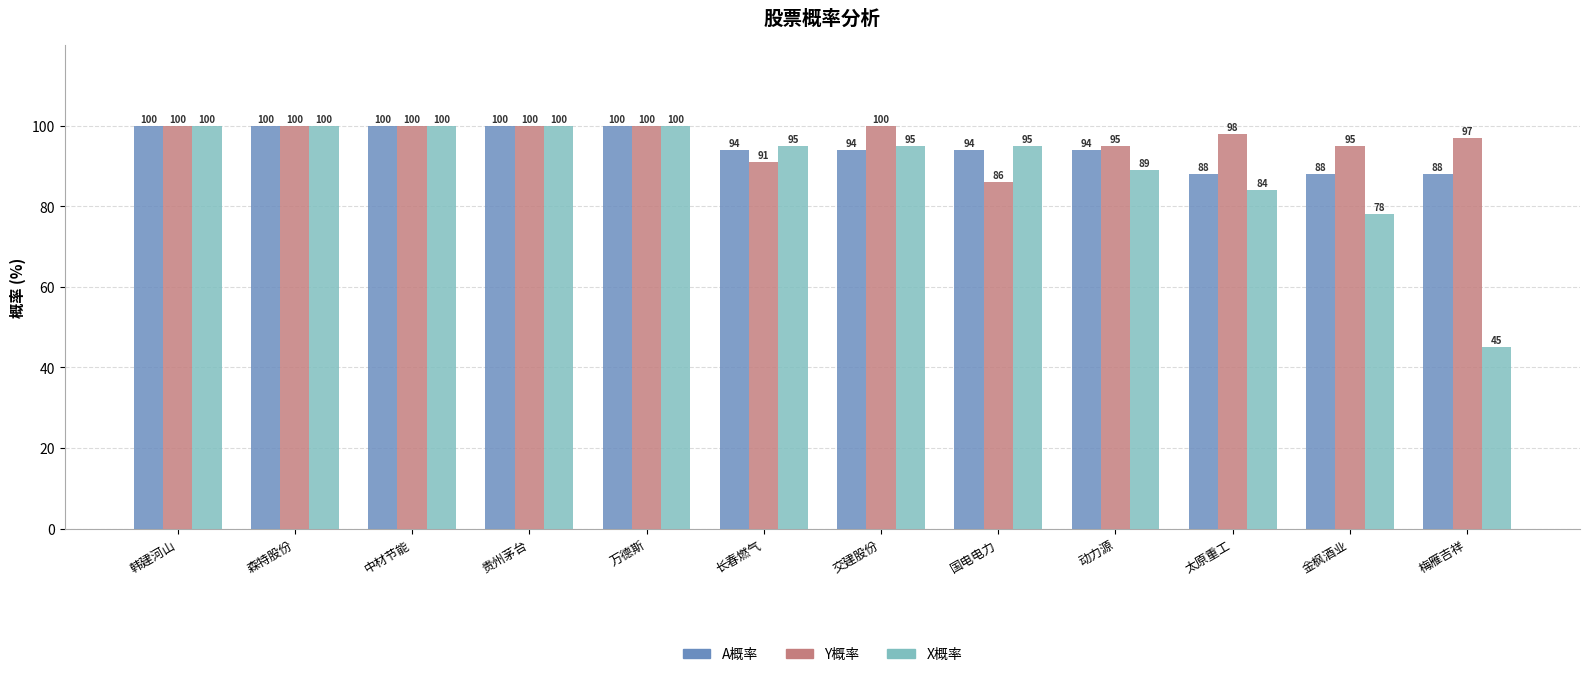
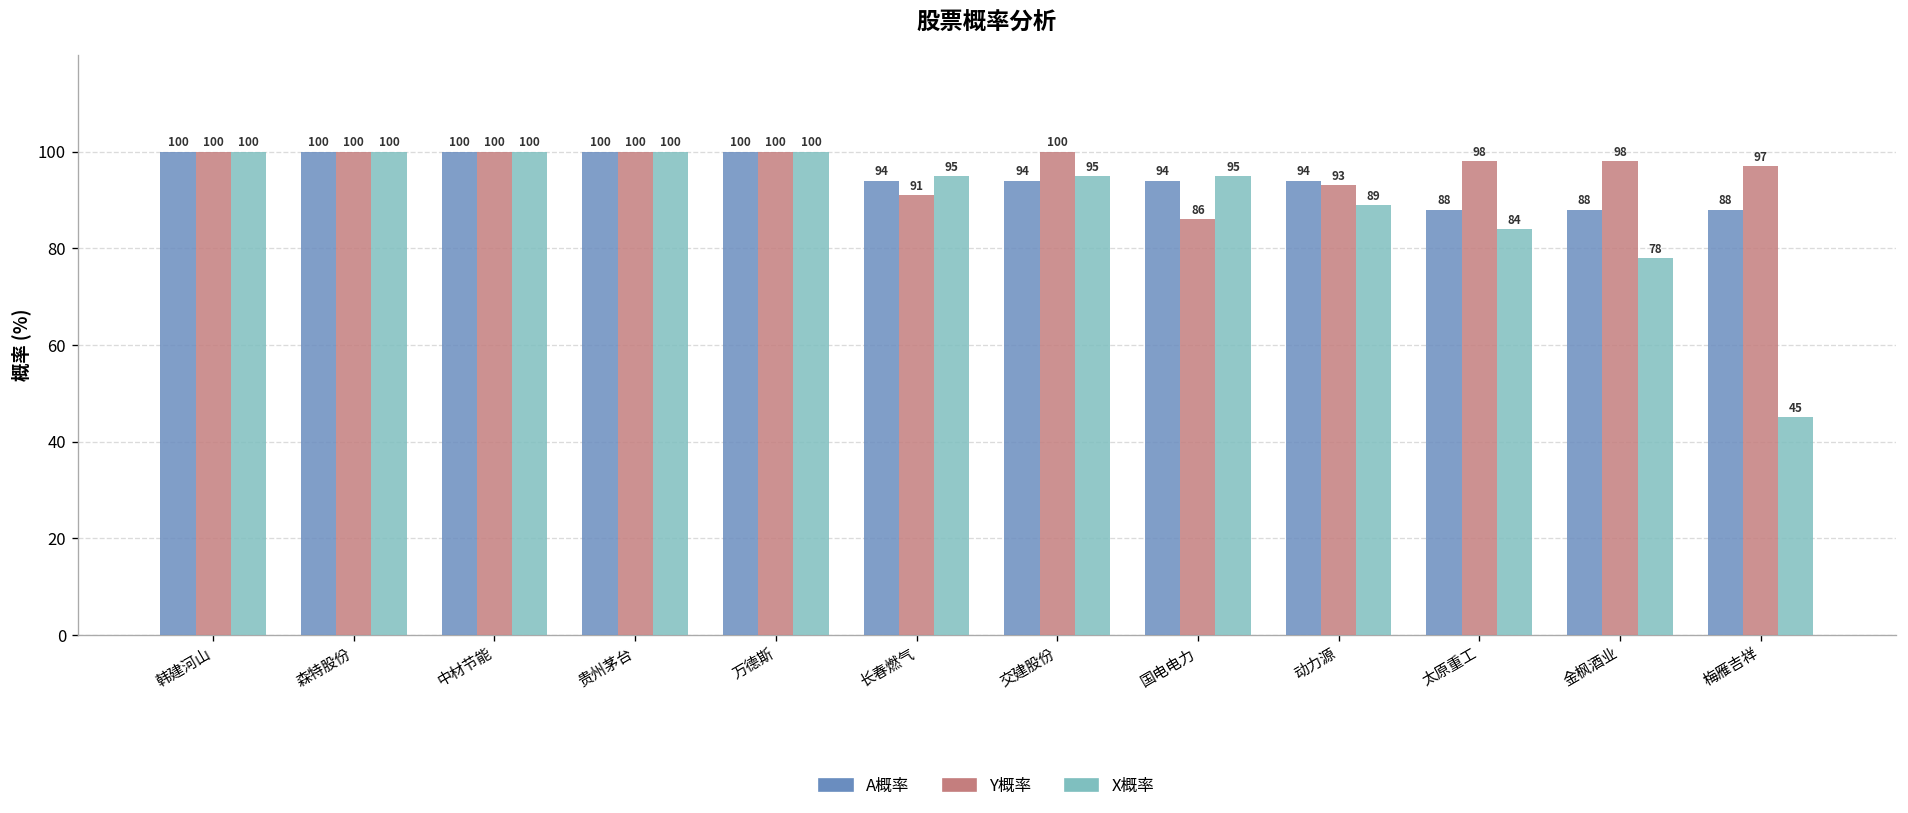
Y概率, 动力源: 95 -> 93
Y概率, 金枫酒业: 95 -> 98
